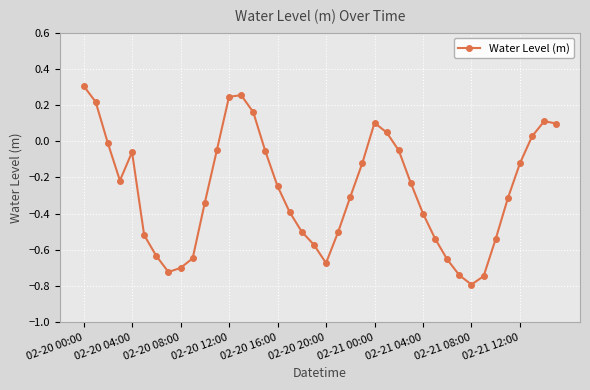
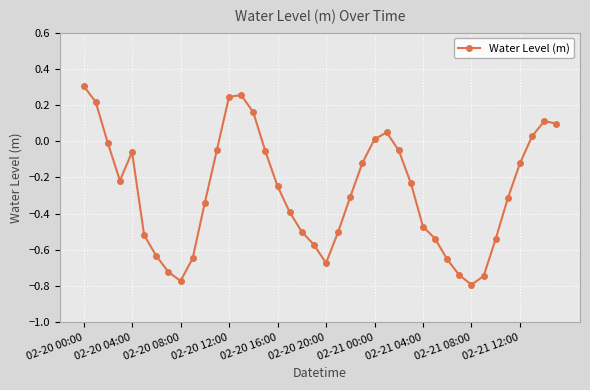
02-20 08:00: -0.70 -> -0.77
02-21 00:00: 0.10 -> 0.01
02-21 04:00: -0.40 -> -0.47
